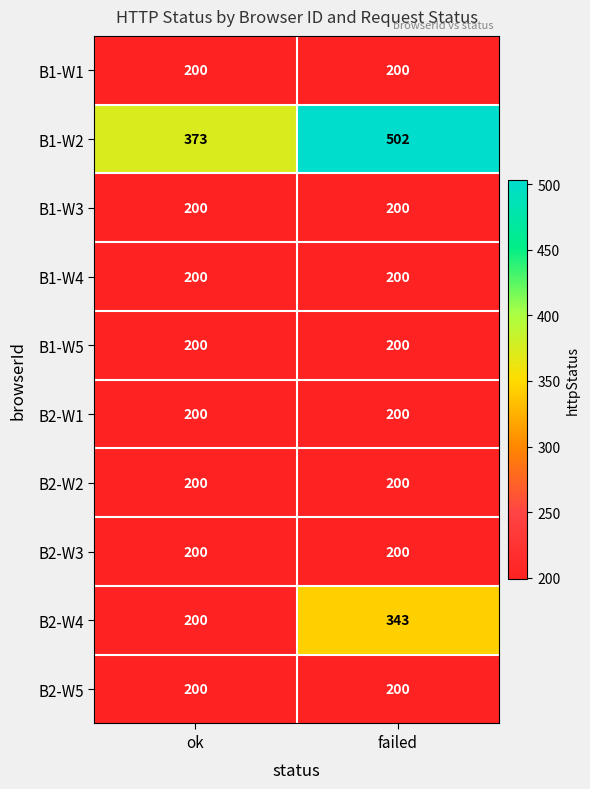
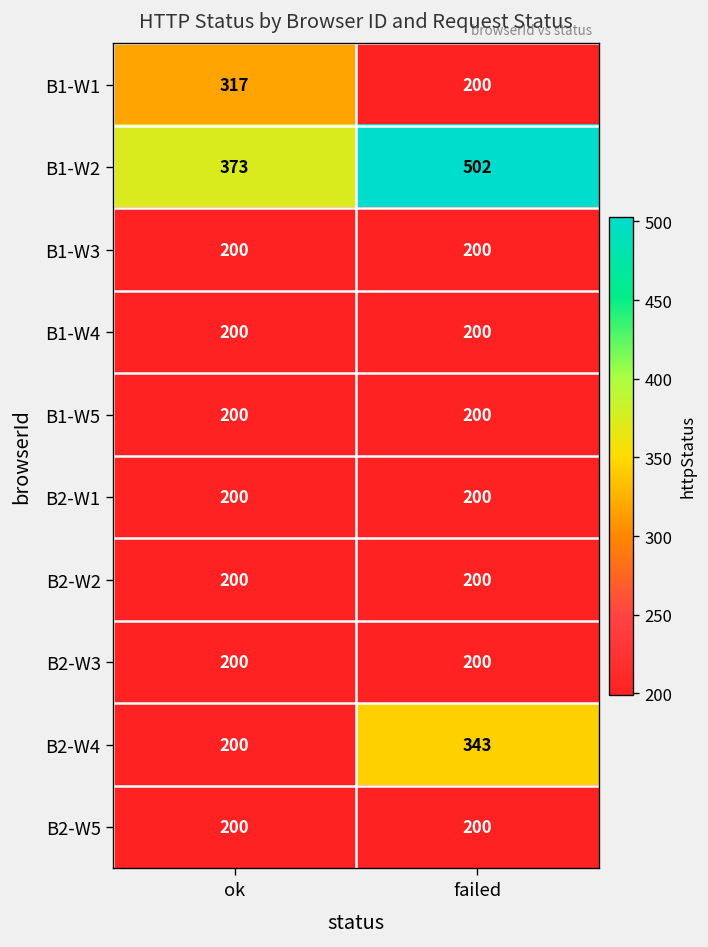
B1-W1, ok: 200 -> 317
